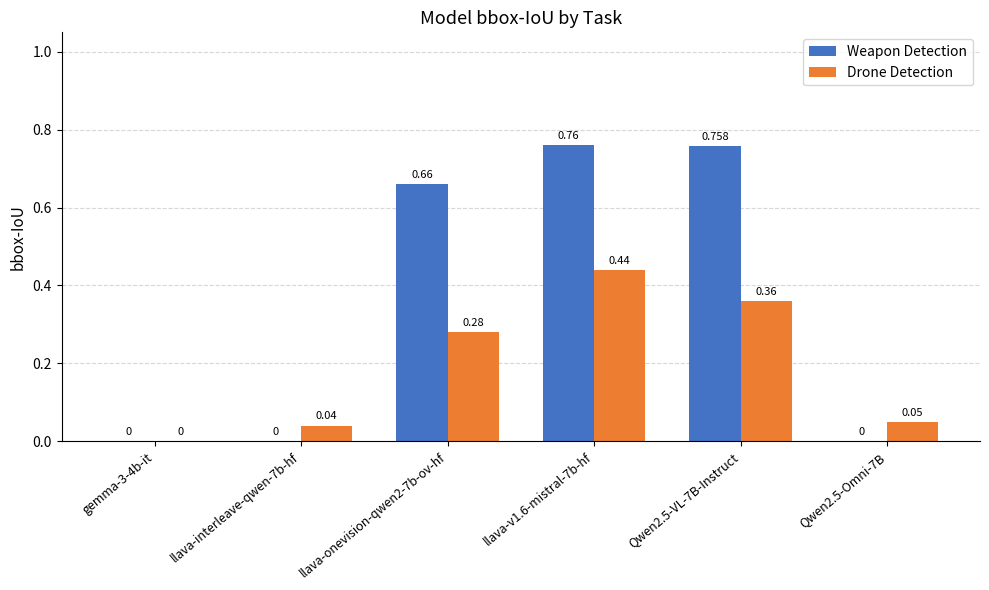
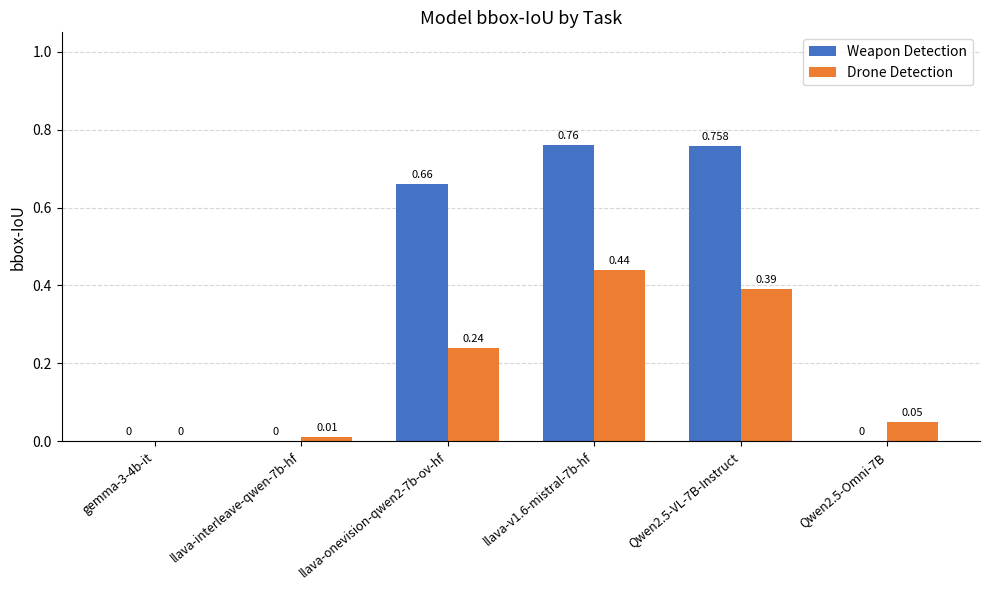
Drone Detection, llava-interleave-qwen-7b-hf: 0.04 -> 0.01
Drone Detection, llava-onevision-qwen2-7b-ov-hf: 0.28 -> 0.24
Drone Detection, Qwen2.5-VL-7B-Instruct: 0.36 -> 0.39
